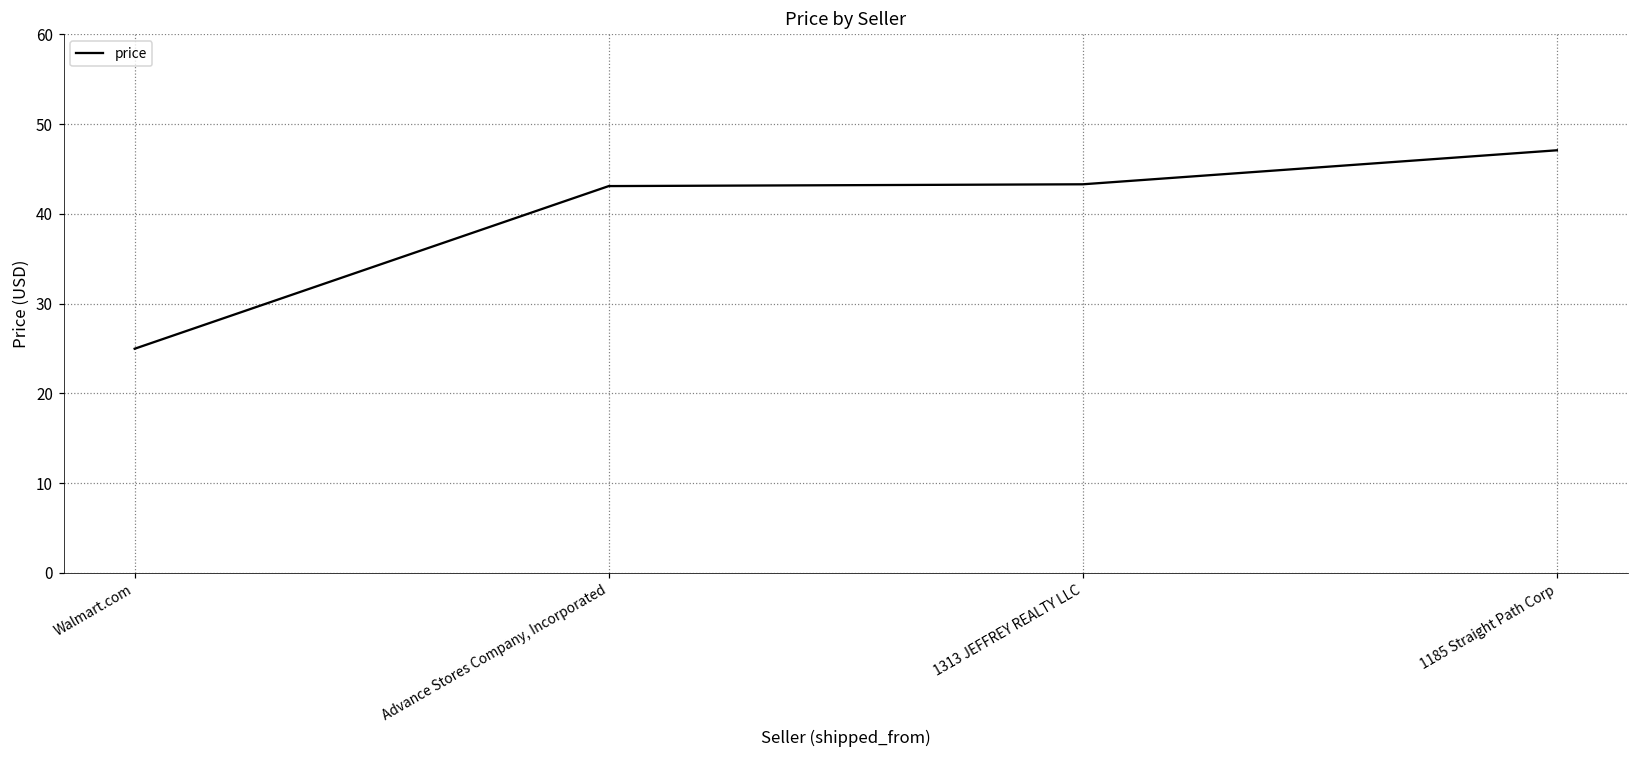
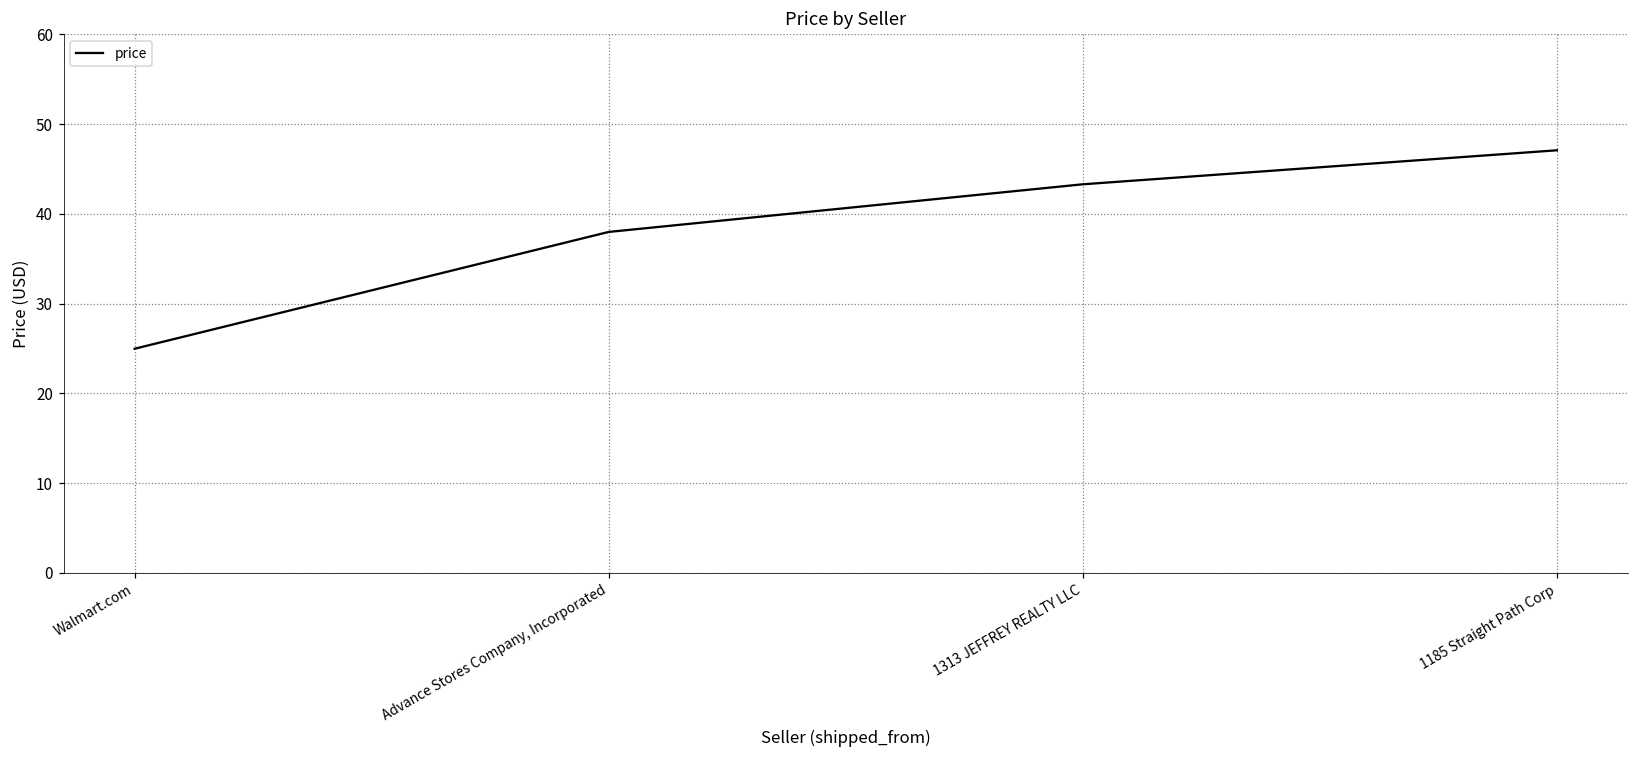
Advance Stores Company, Incorporated: 43 -> 38
